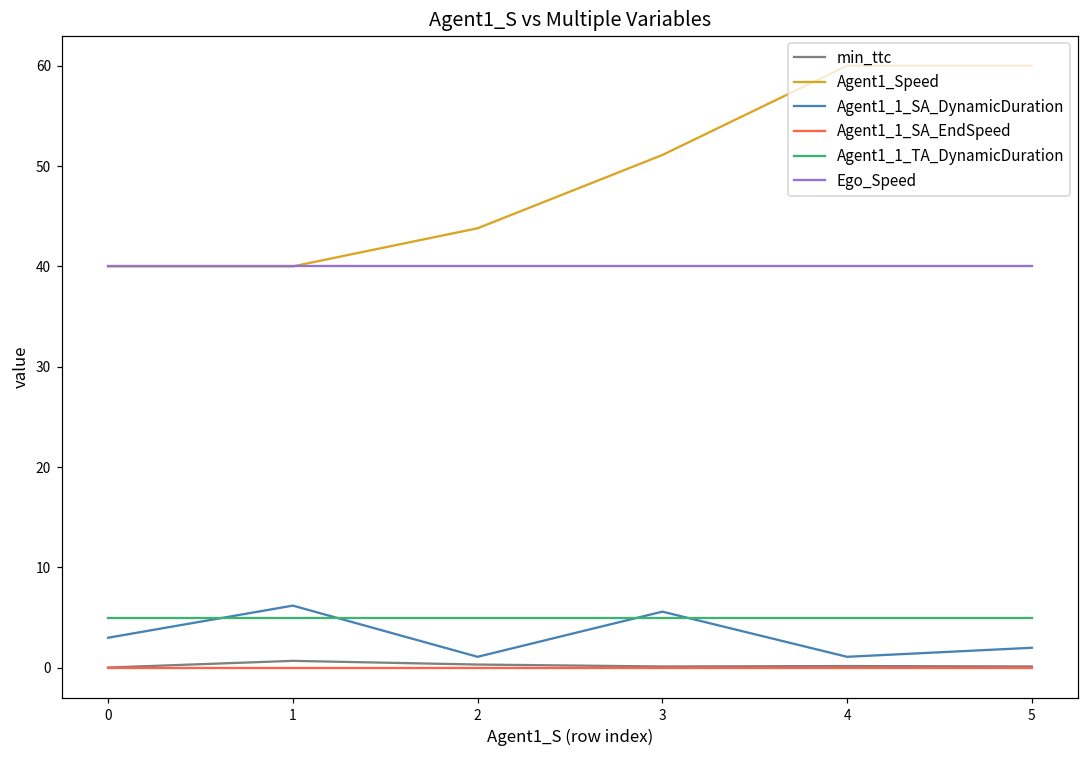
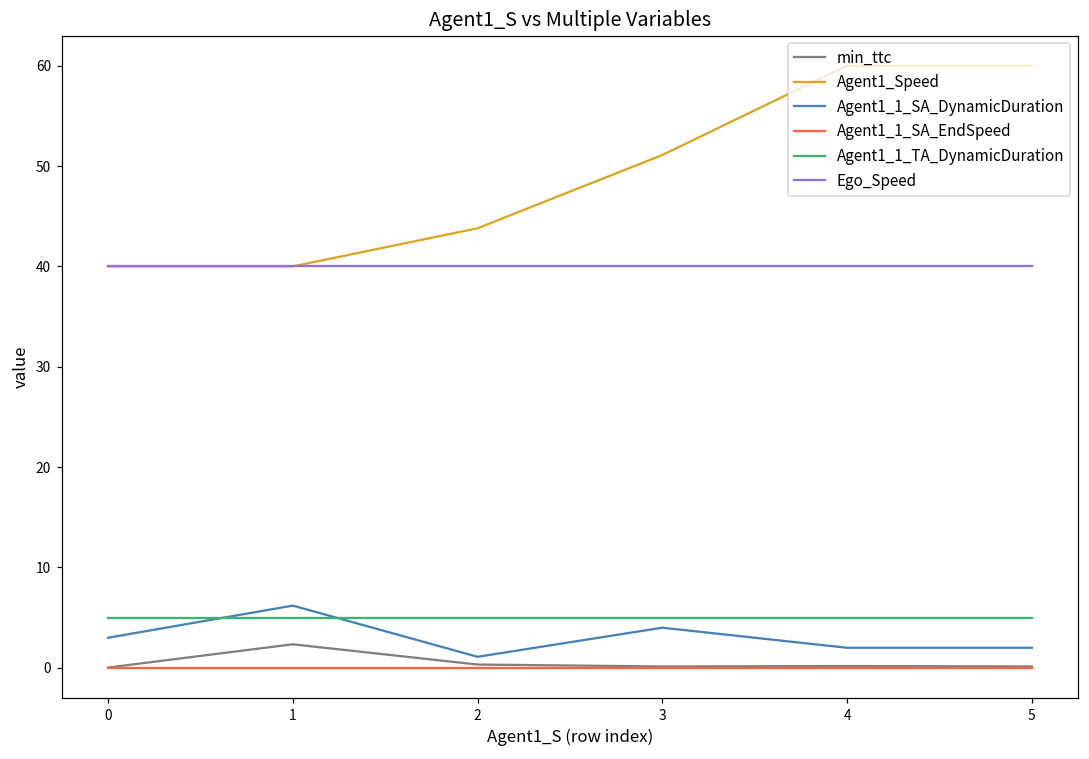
min_ttc, 1: 1 -> 2
Agent1_1_SA_DynamicDuration, 3: 6 -> 4
Agent1_1_SA_DynamicDuration, 4: 1 -> 2
